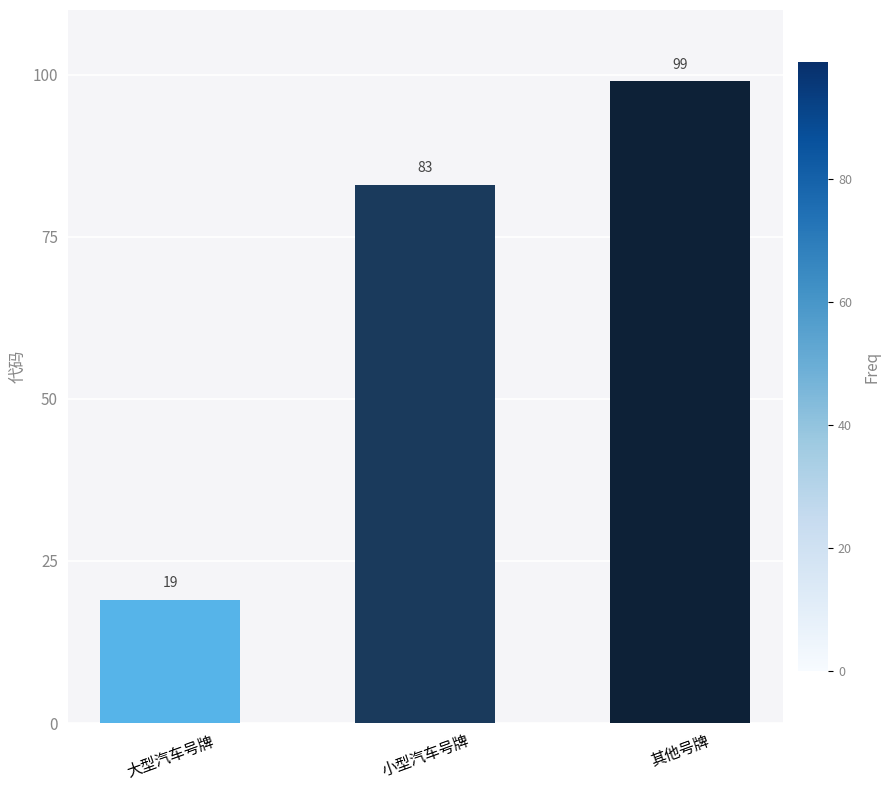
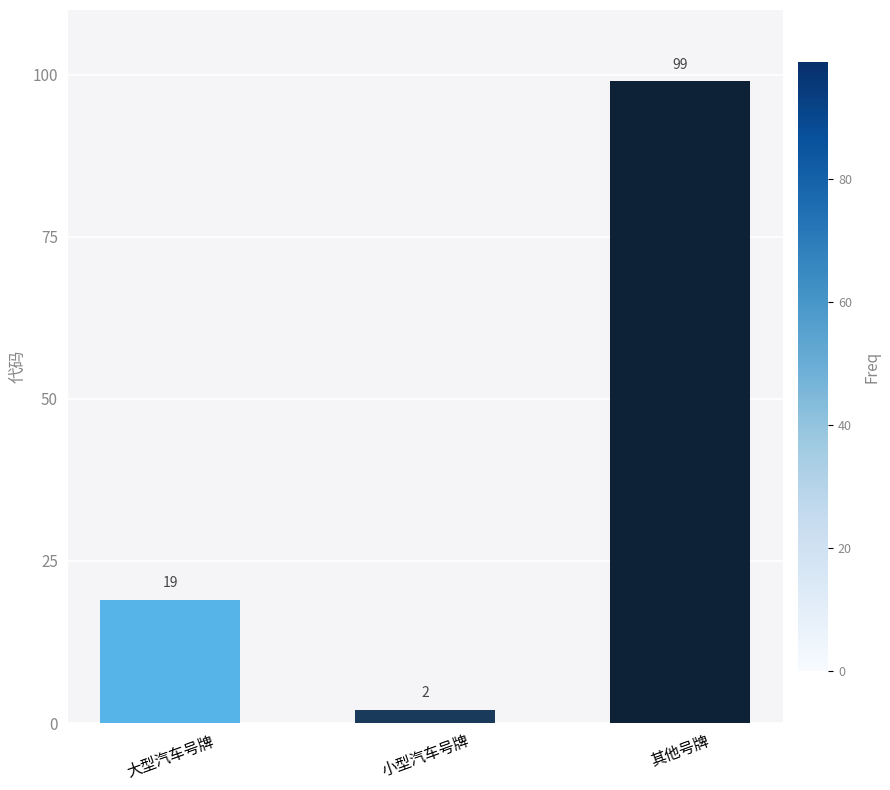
小型汽车号牌: 83 -> 2
